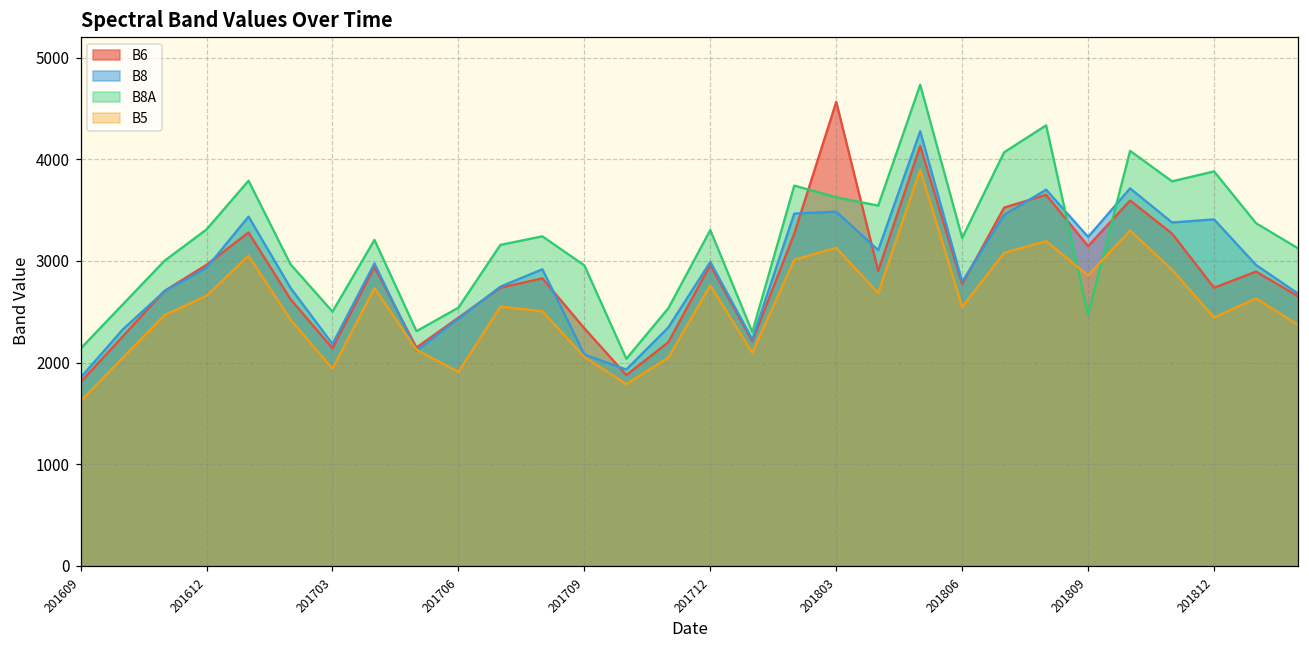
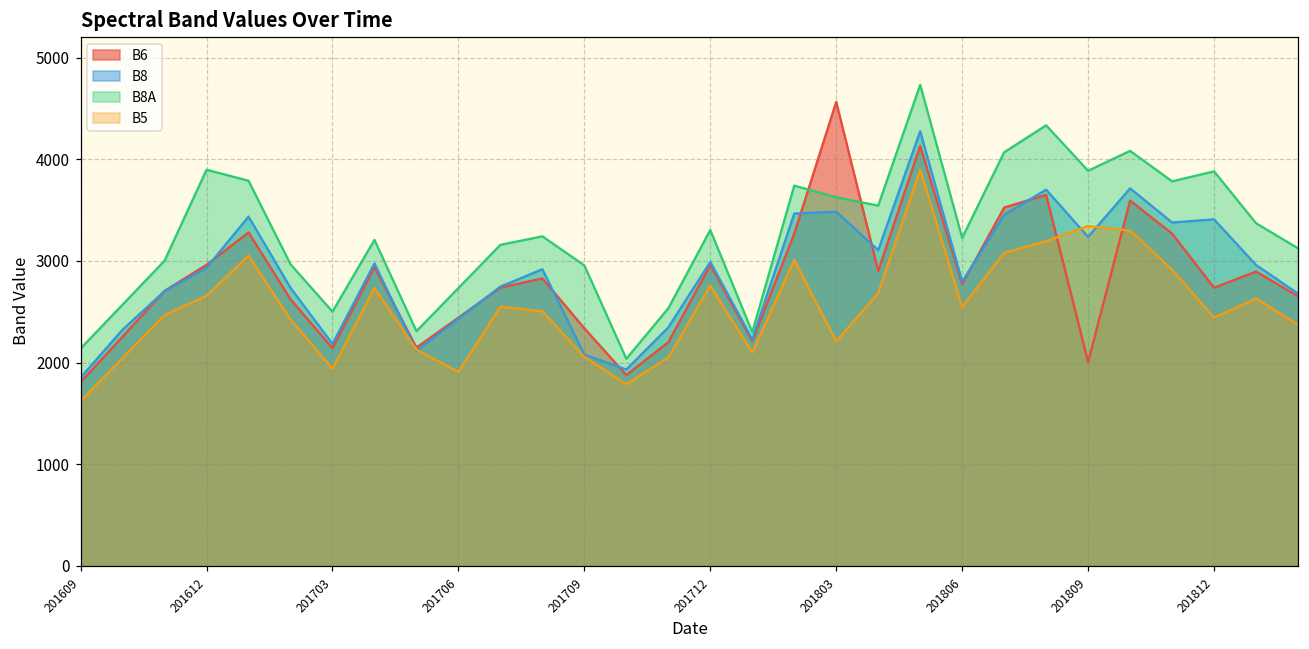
B8A, 201612: 3300 -> 3900
B8A, 201706: 2500 -> 2700
B5, 201803: 3100 -> 2200
B6, 201809: 3100 -> 2000
B8A, 201809: 2500 -> 3900
B5, 201809: 2900 -> 3300
